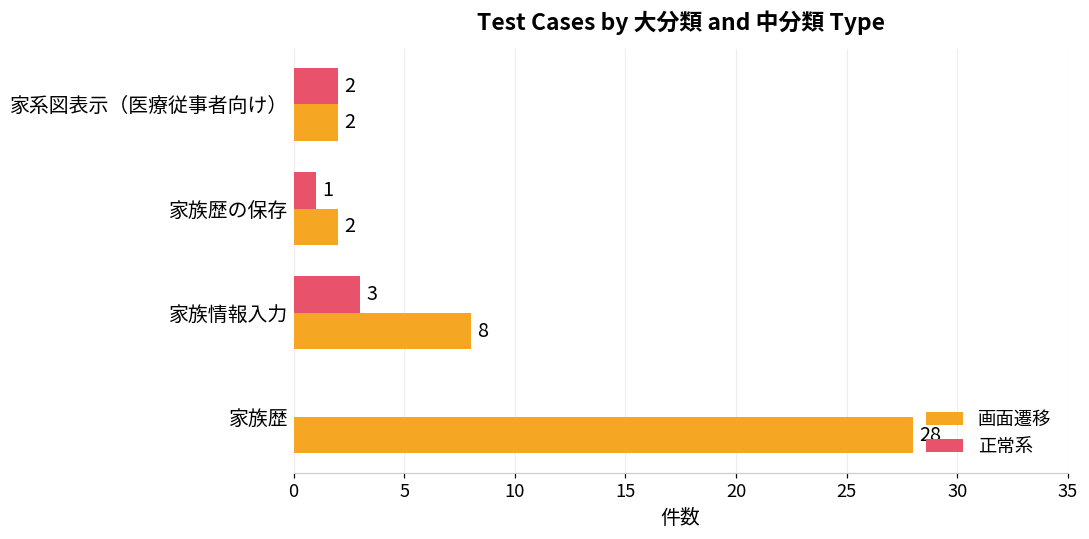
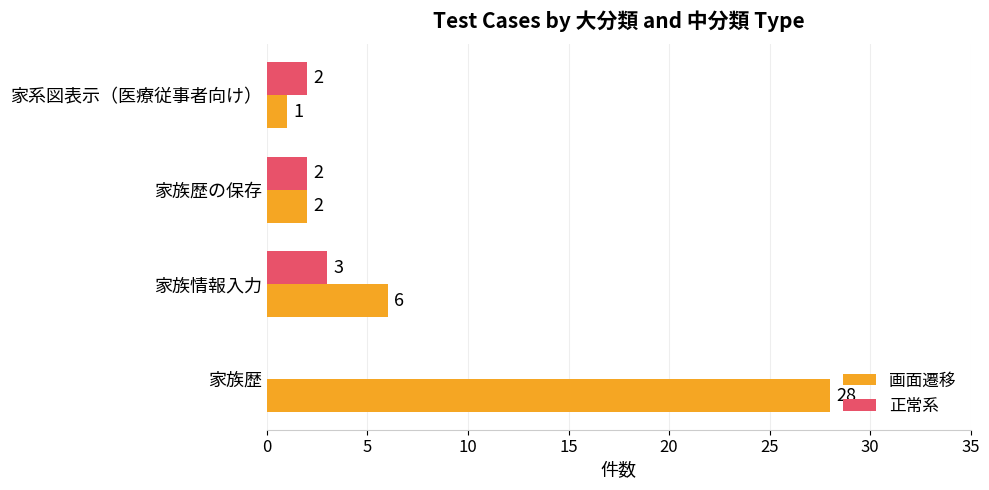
画面遷移, 家系図表示（医療従事者向け）: 2 -> 1
正常系, 家族歴の保存: 1 -> 2
画面遷移, 家族情報入力: 8 -> 6
